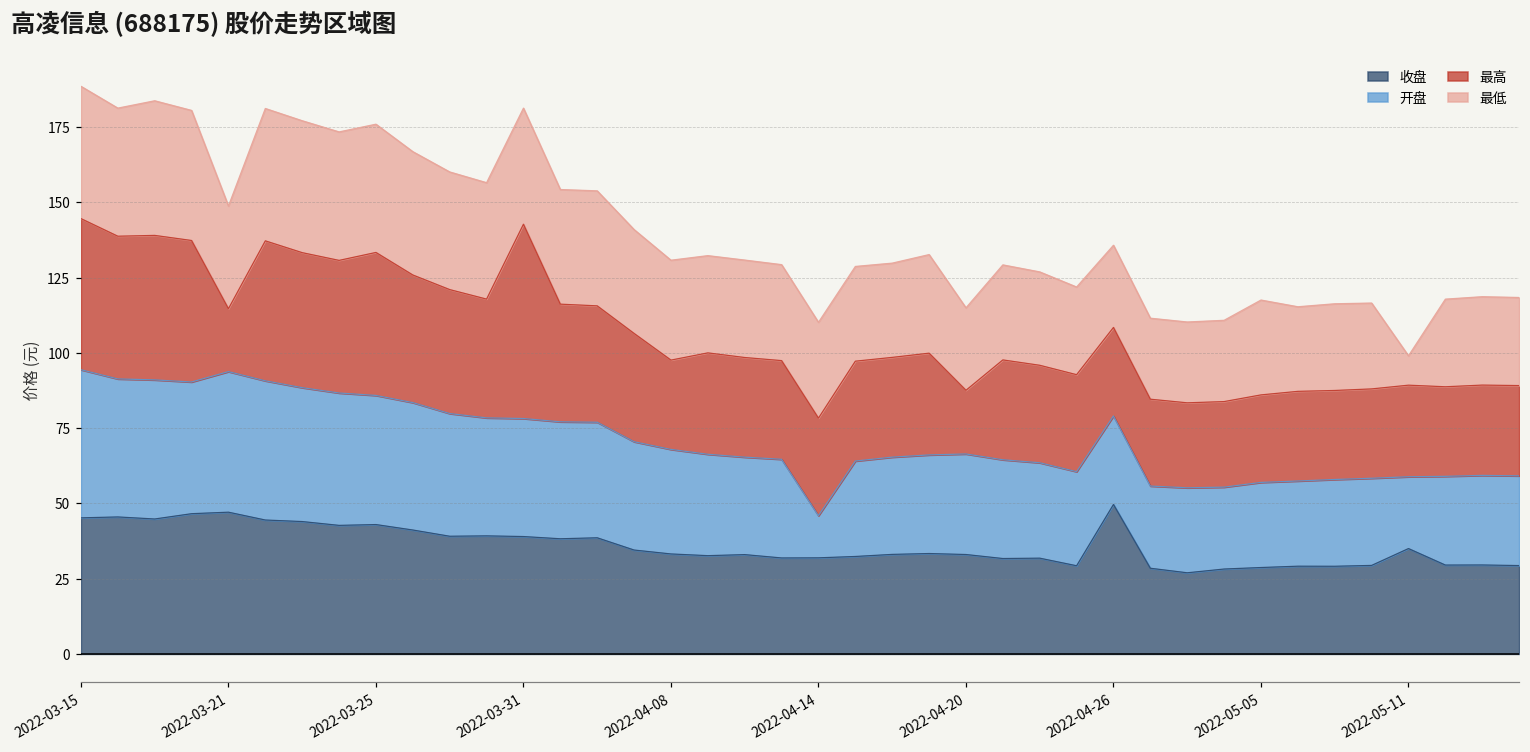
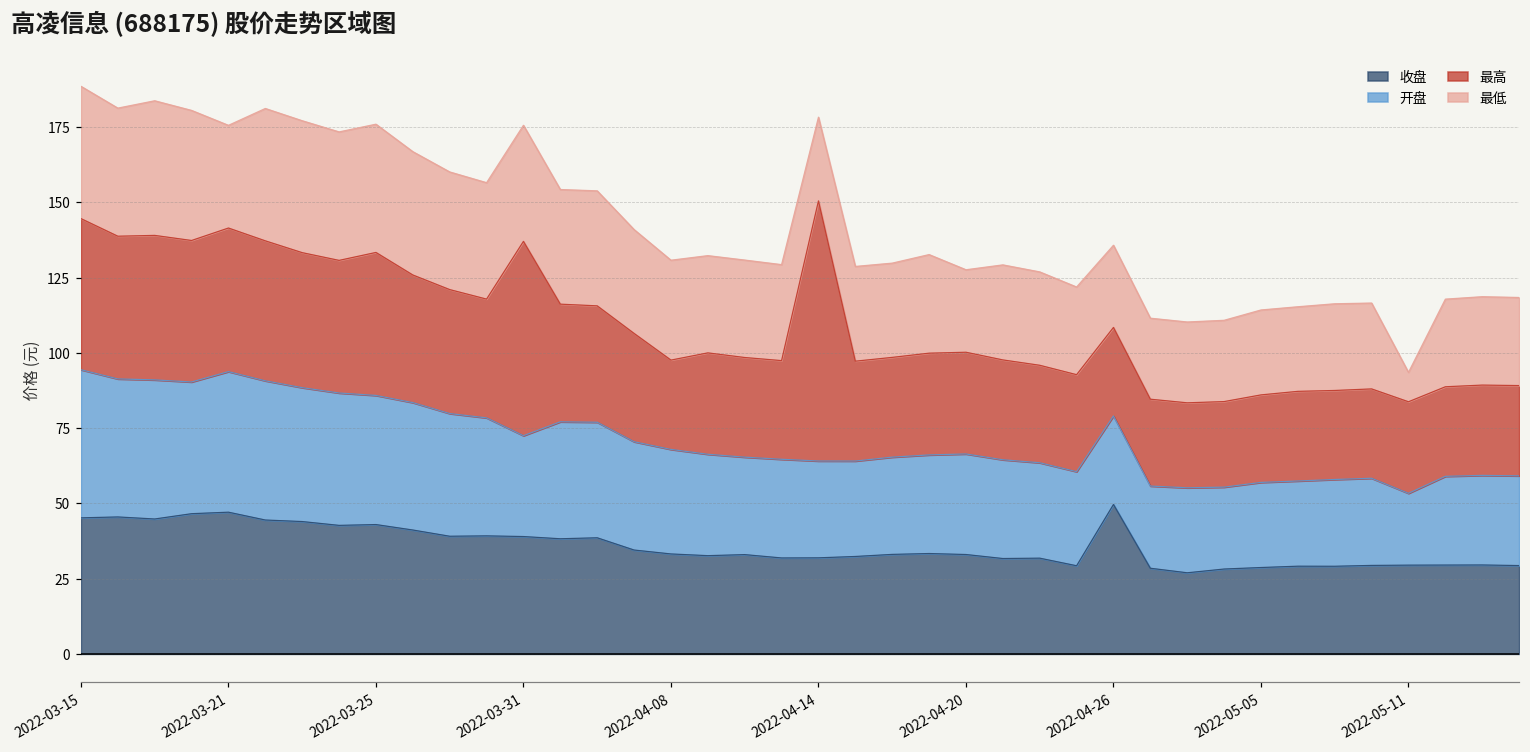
最高, 2022-03-21: 21 -> 48
开盘, 2022-03-31: 39 -> 34
开盘, 2022-04-14: 14 -> 32
最高, 2022-04-14: 32 -> 86
最低, 2022-04-14: 32 -> 28
最高, 2022-04-20: 21 -> 34
最低, 2022-05-05: 32 -> 28
收盘, 2022-05-11: 35 -> 29
